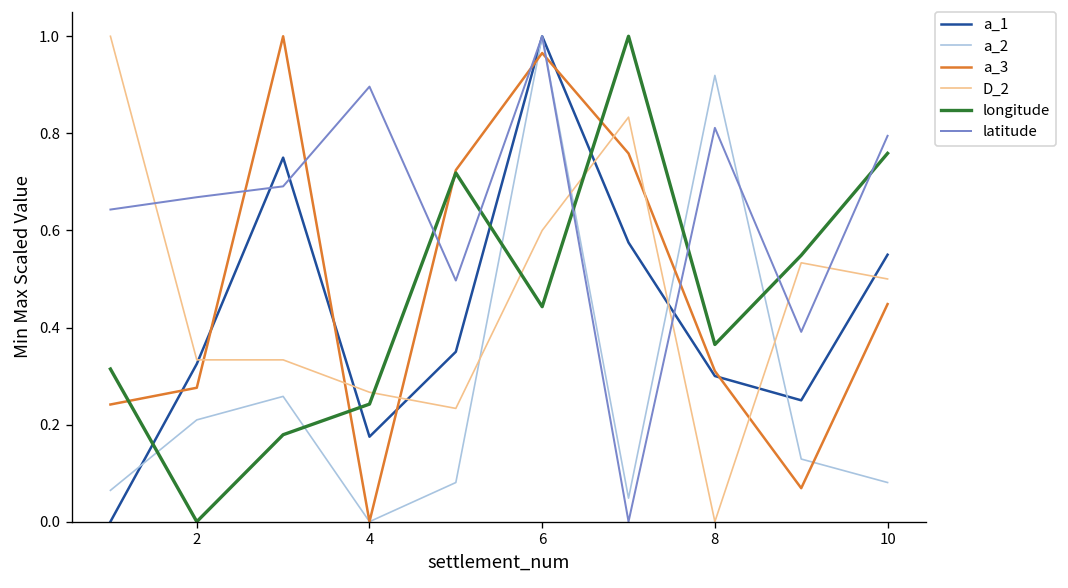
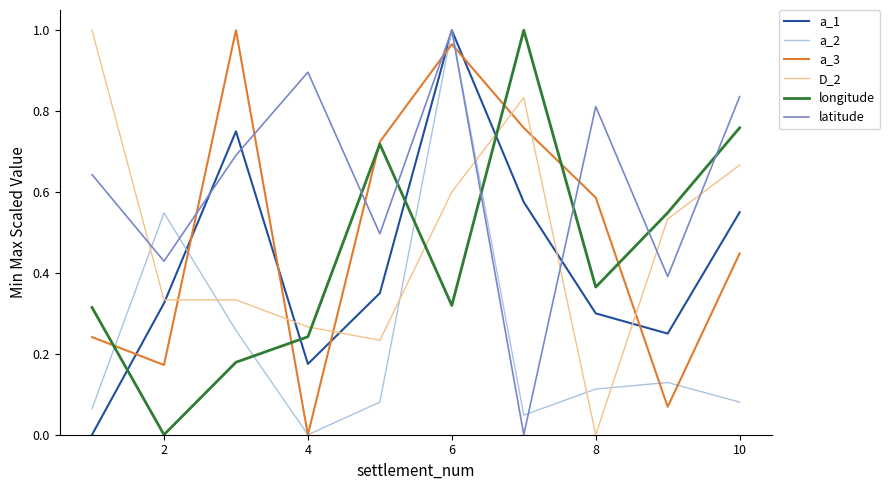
a_2, 2: 0.21 -> 0.55
a_3, 2: 0.28 -> 0.17
latitude, 2: 0.67 -> 0.43
longitude, 6: 0.44 -> 0.32
a_2, 8: 0.92 -> 0.11
a_3, 8: 0.31 -> 0.59
D_2, 10: 0.50 -> 0.67
latitude, 10: 0.79 -> 0.84
